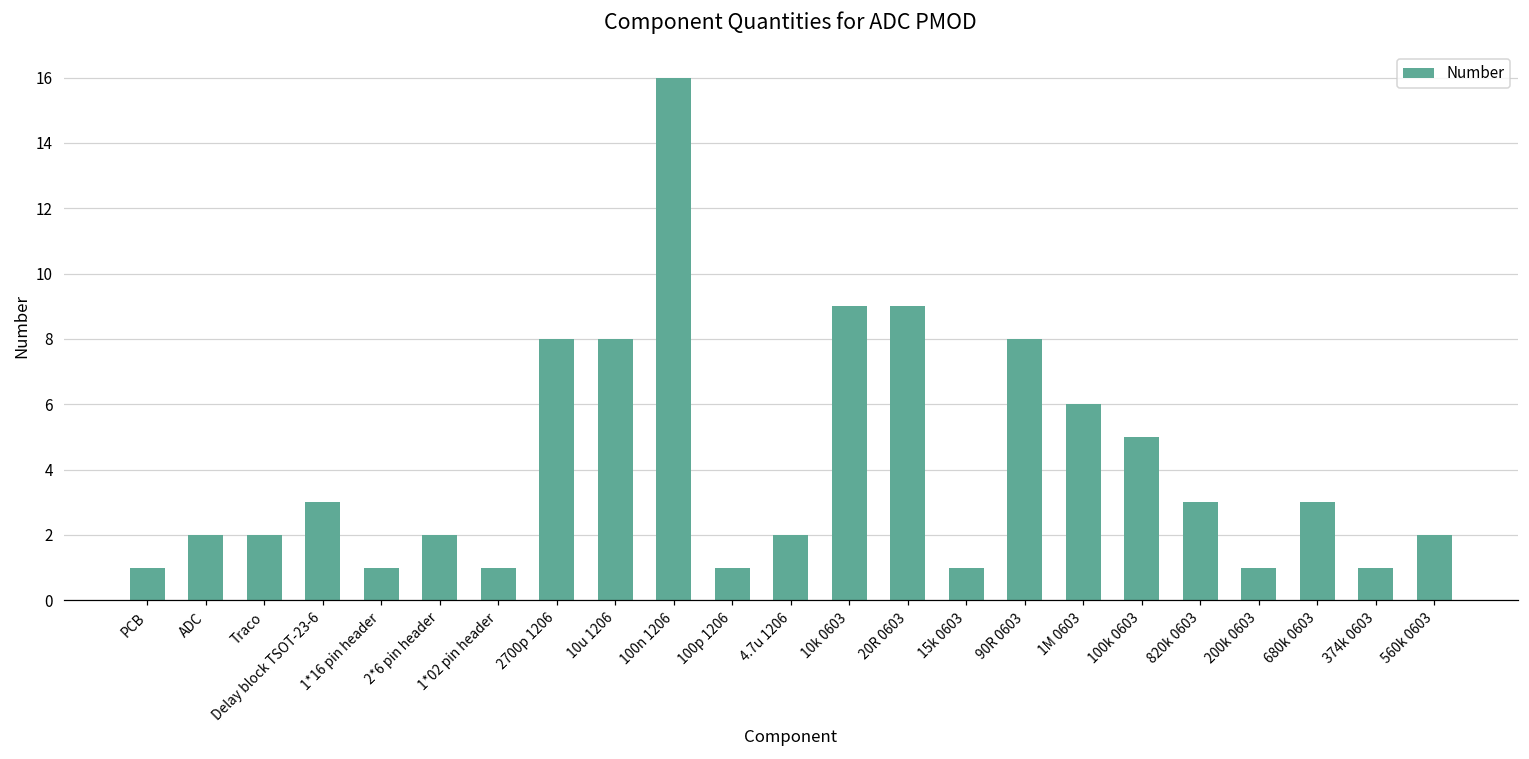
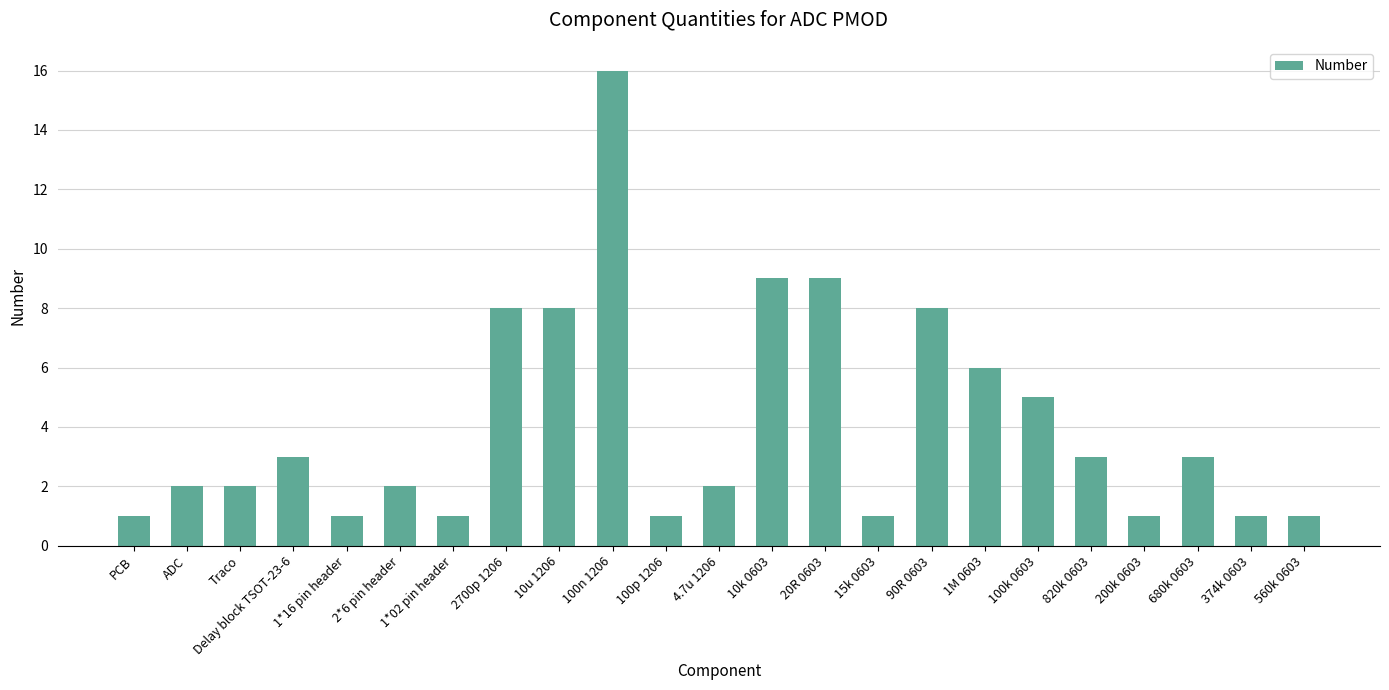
560k 0603: 2 -> 1
